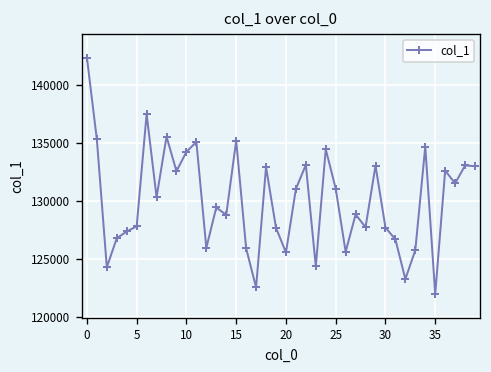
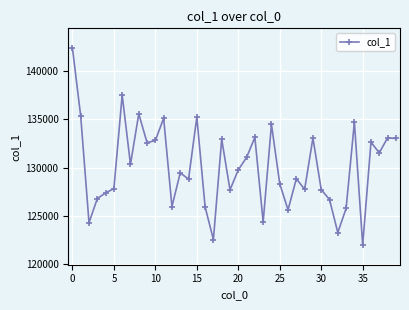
10: 134000 -> 133000
20: 126000 -> 130000
25: 131000 -> 128000
